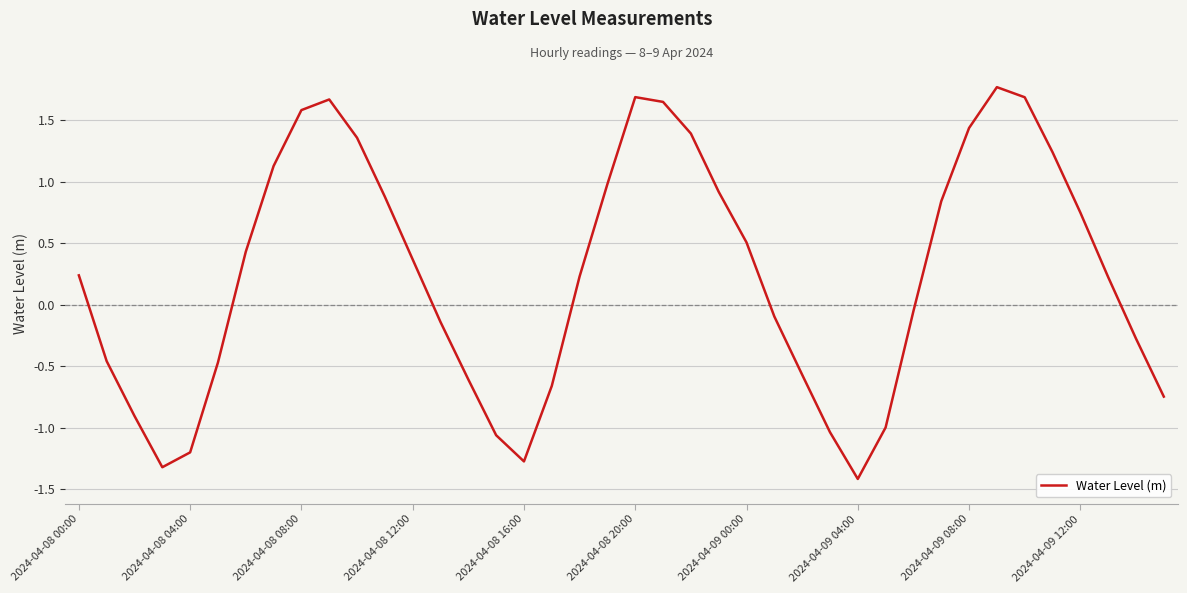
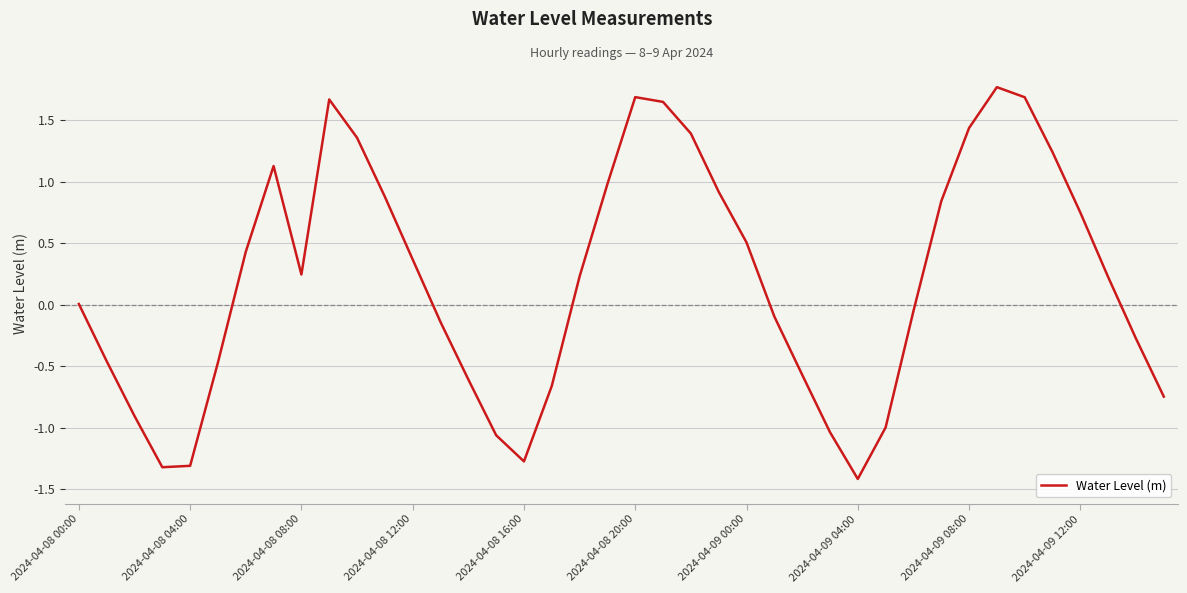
2024-04-08 00:00: 0.24 -> 0.01
2024-04-08 04:00: -1.20 -> -1.31
2024-04-08 08:00: 1.58 -> 0.25
